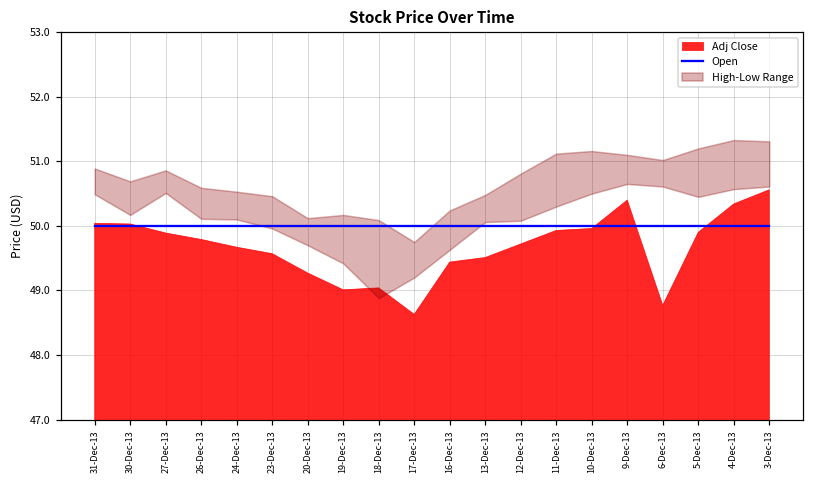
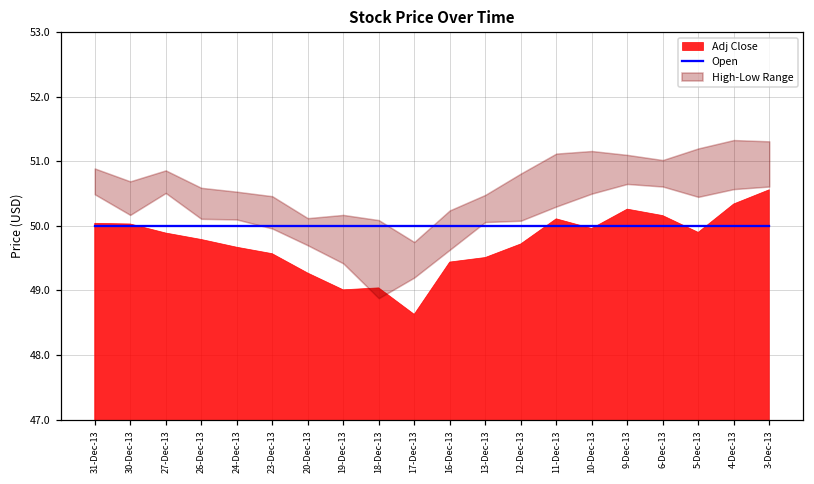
Adj Close, 11-Dec-13: 49.9 -> 50.1
Adj Close, 9-Dec-13: 50.4 -> 50.3
Adj Close, 6-Dec-13: 48.8 -> 50.2
